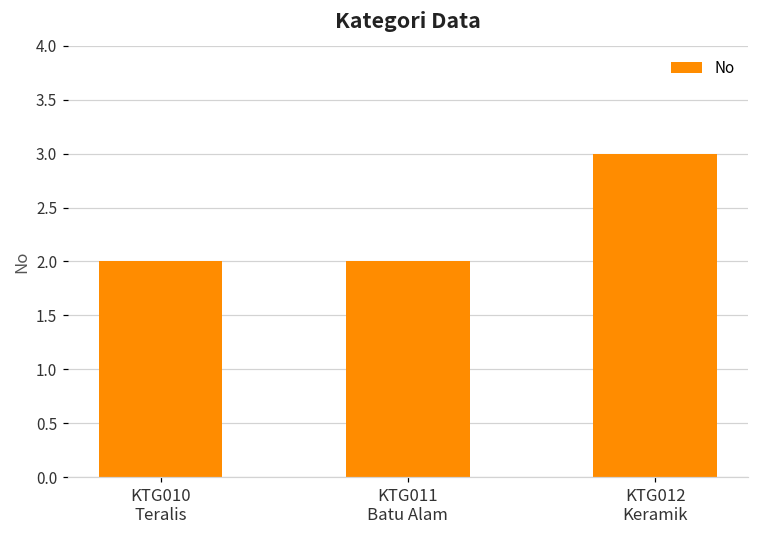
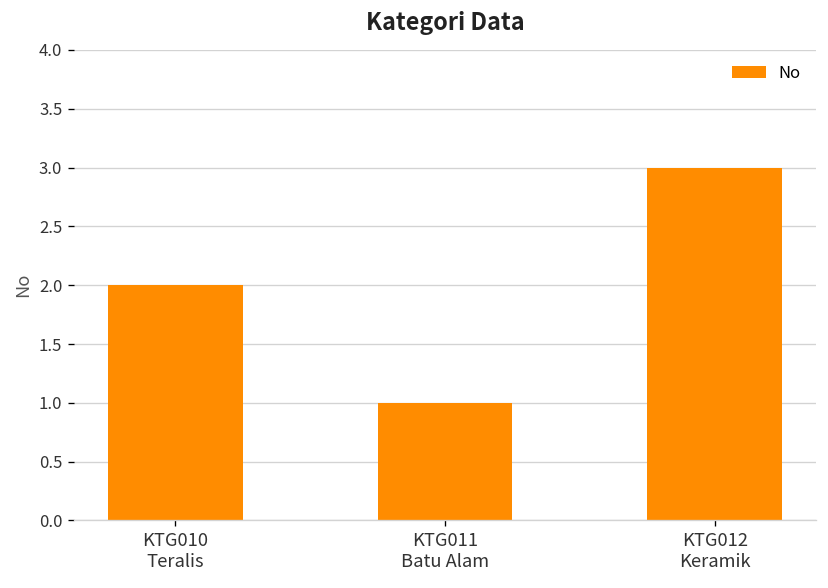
KTG011 Batu Alam: 2 -> 1
